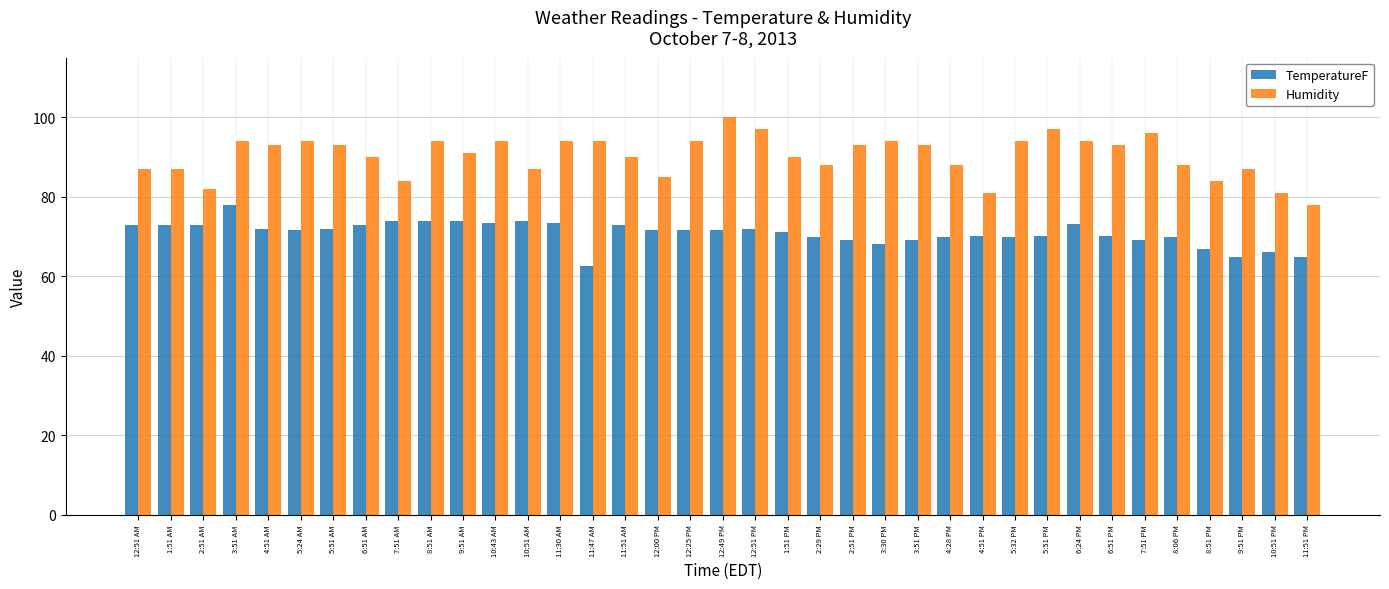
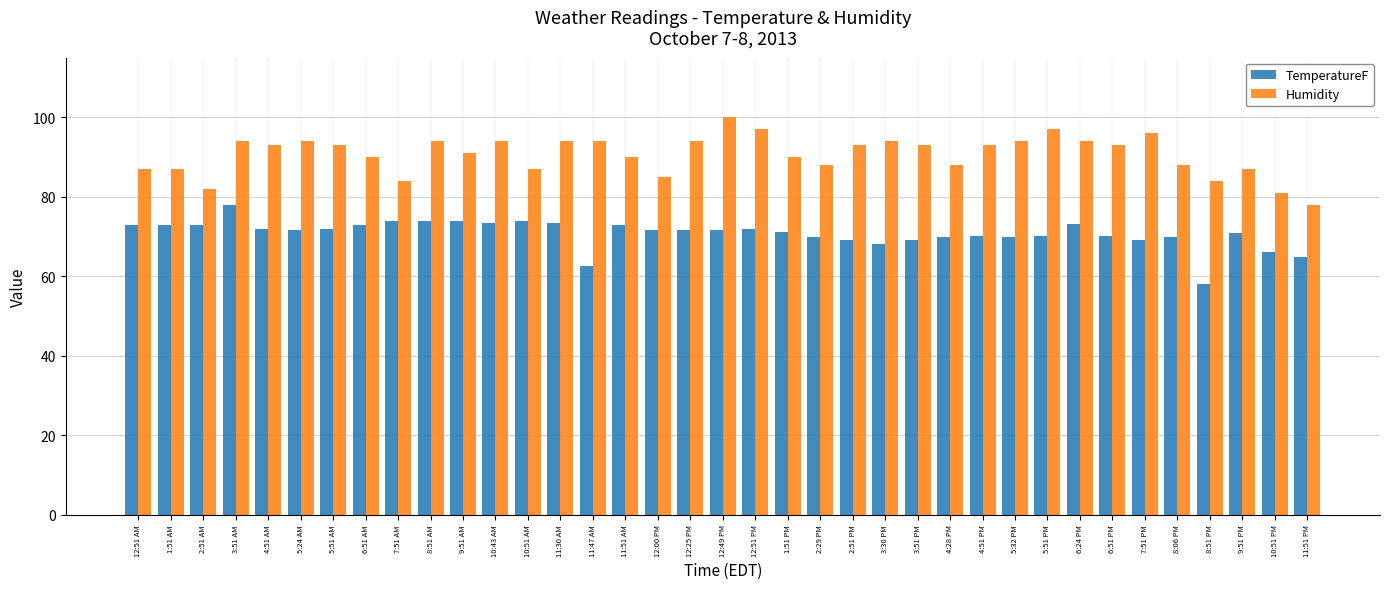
Humidity, 4:51 PM: 81 -> 93
TemperatureF, 8:51 PM: 67 -> 58
TemperatureF, 9:51 PM: 65 -> 71
